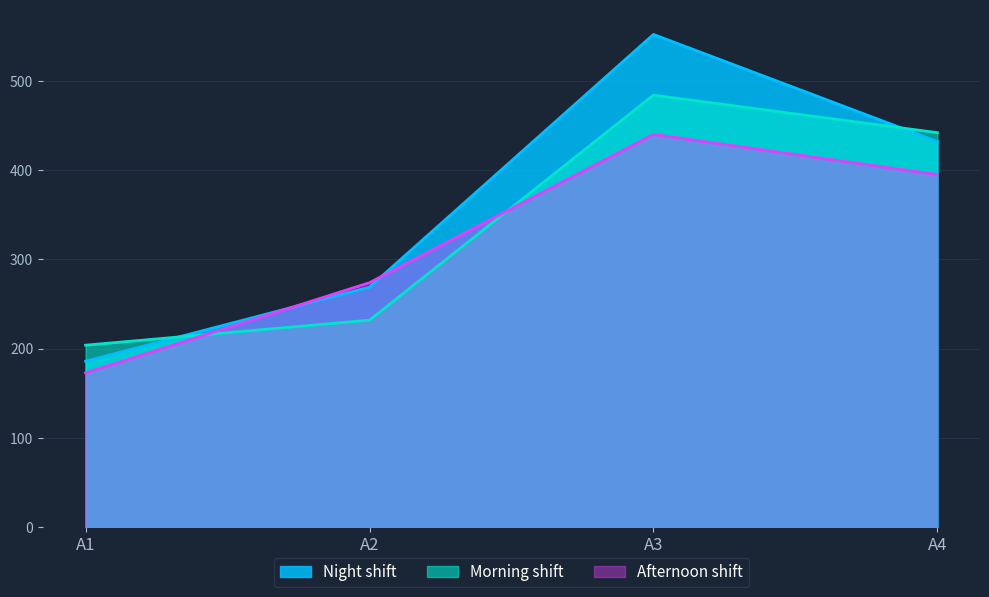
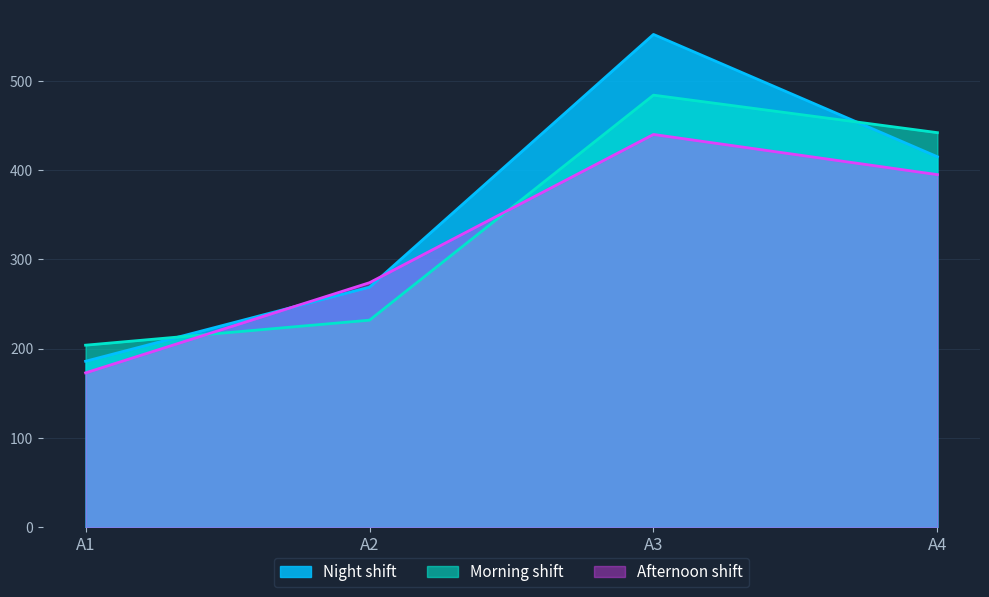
Night shift, A4: 430 -> 420
